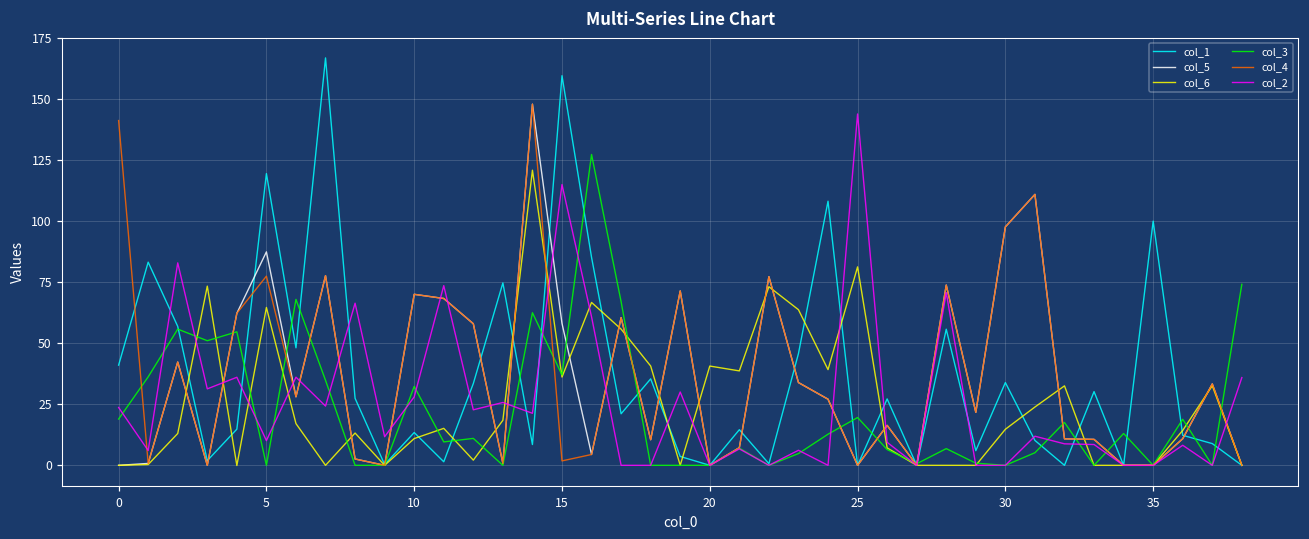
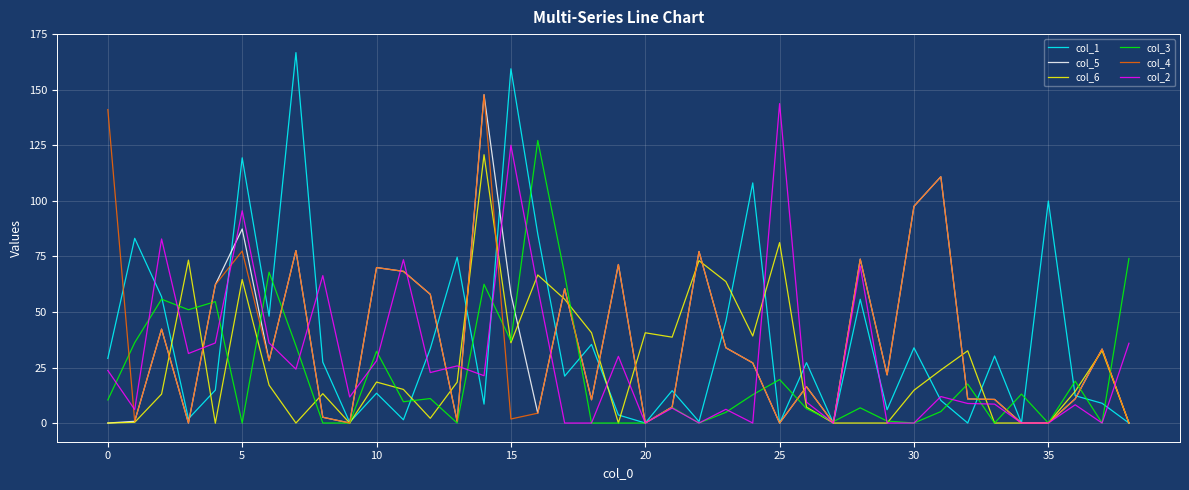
col_1, 0: 41 -> 29
col_3, 0: 19 -> 10
col_2, 5: 10 -> 96
col_6, 10: 11 -> 18
col_2, 15: 115 -> 125
